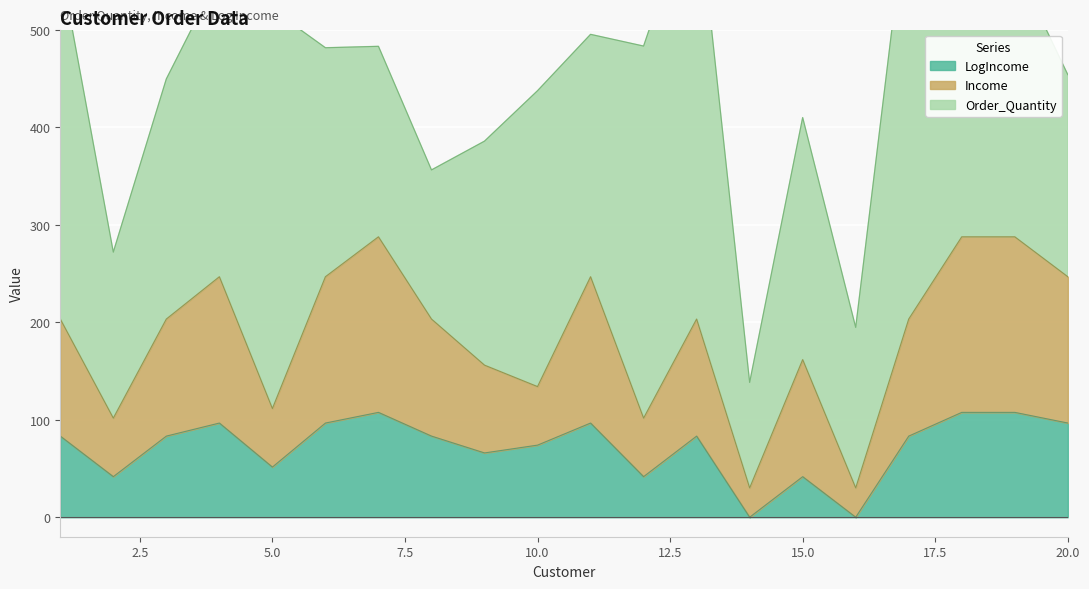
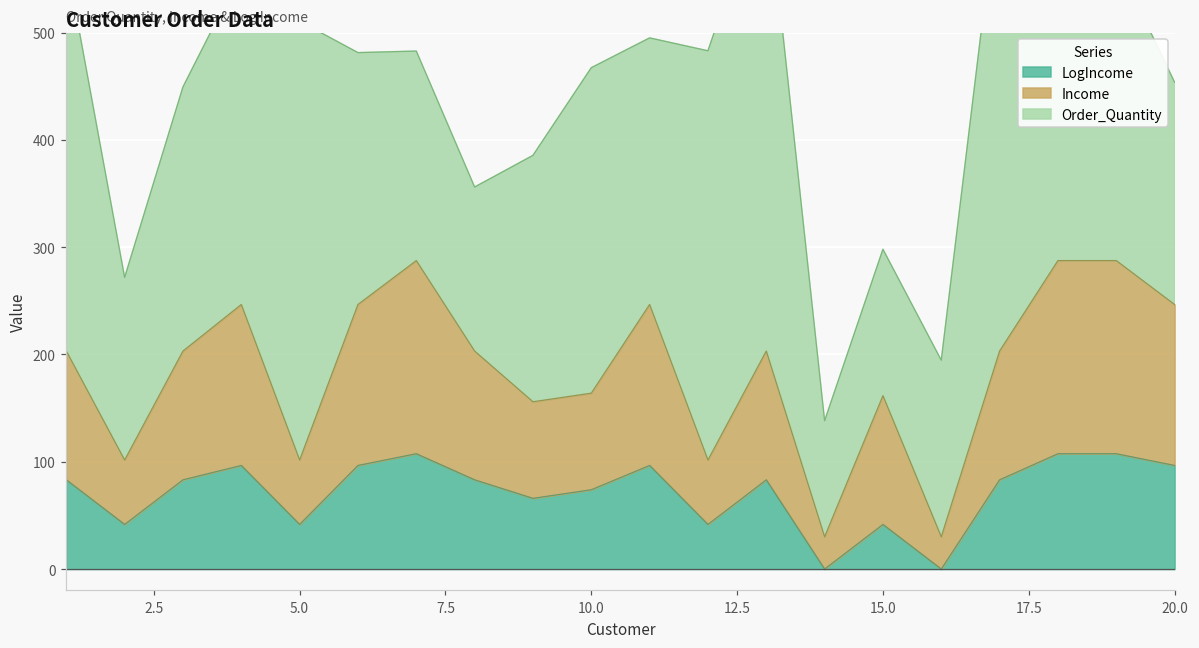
LogIncome, 5.0: 50 -> 40
Income, 10.0: 60 -> 90
Order_Quantity, 15.0: 250 -> 140
